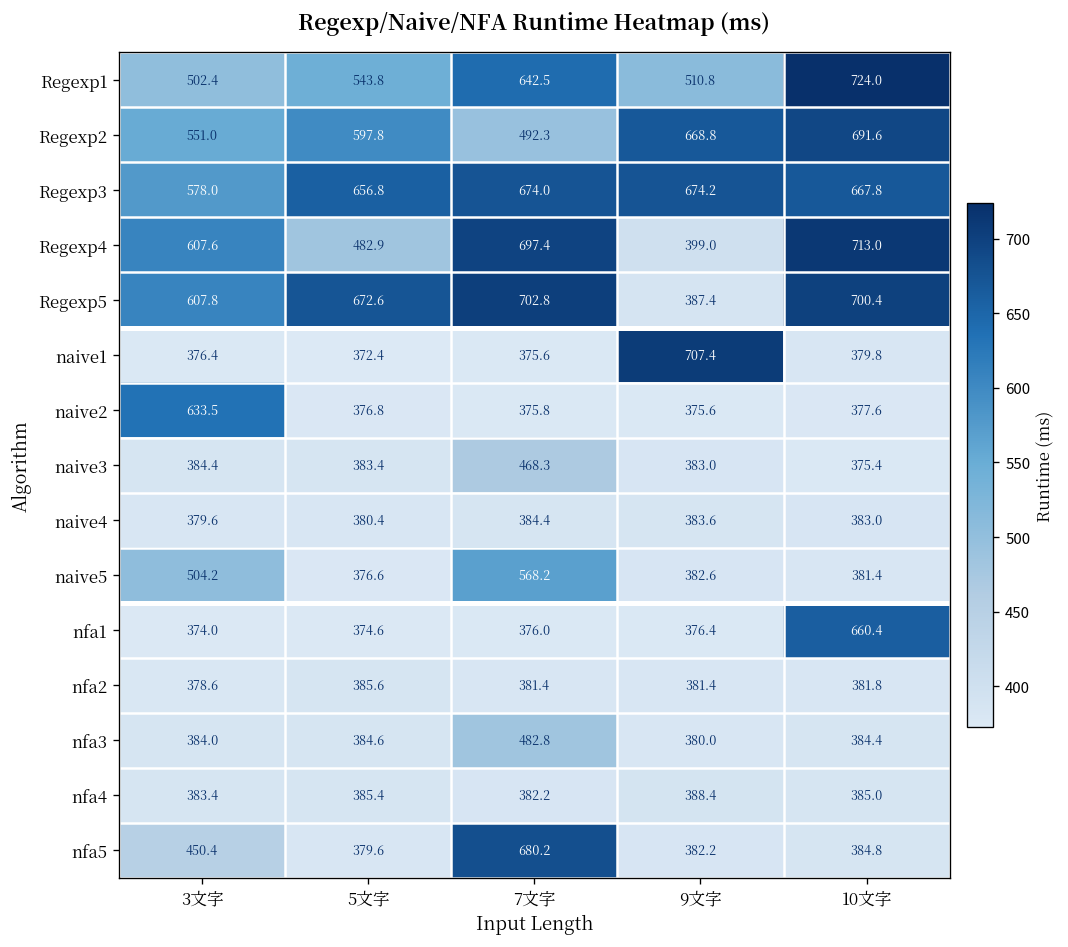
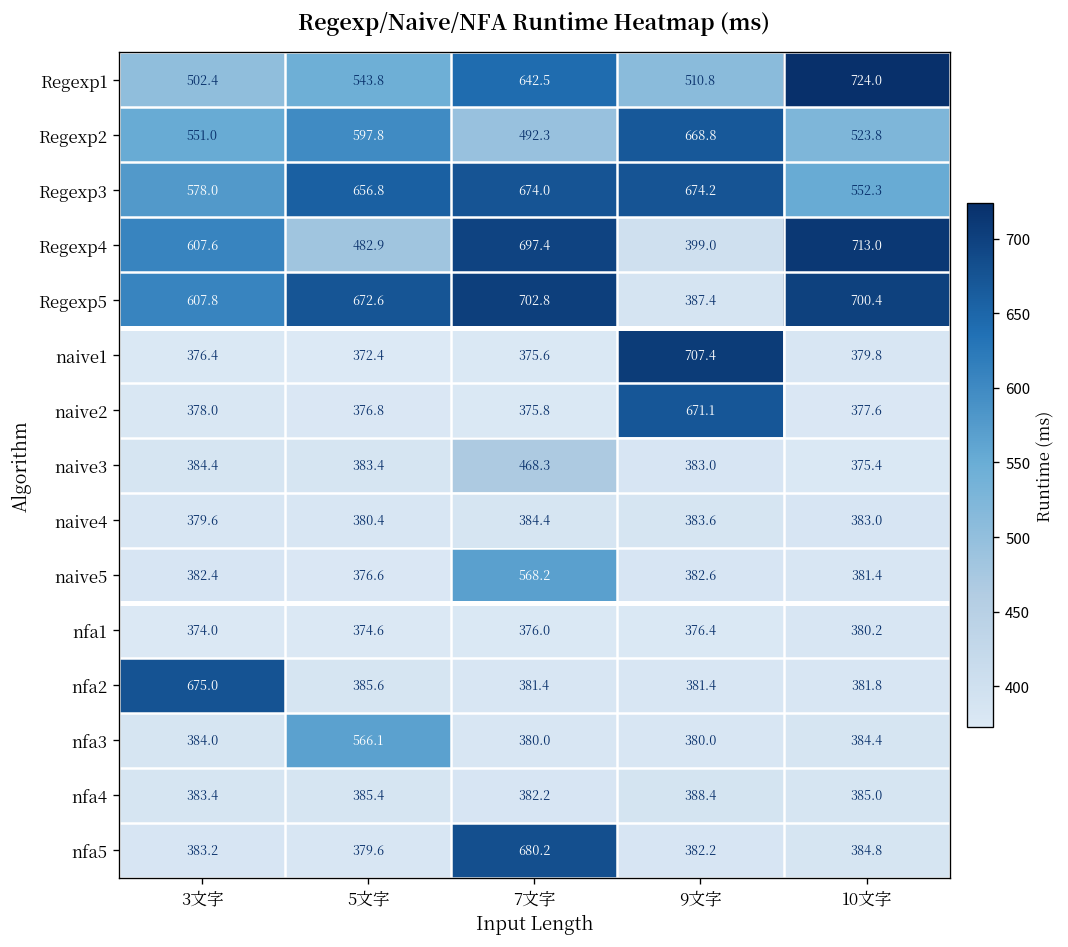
Regexp2, 10文字: 691.6 -> 523.8
Regexp3, 10文字: 667.8 -> 552.3
naive2, 3文字: 633.5 -> 378.0
naive2, 9文字: 375.6 -> 671.1
naive5, 3文字: 504.2 -> 382.4
nfa1, 10文字: 660.4 -> 380.2
nfa2, 3文字: 378.6 -> 675.0
nfa3, 5文字: 384.6 -> 566.1
nfa3, 7文字: 482.8 -> 380.0
nfa5, 3文字: 450.4 -> 383.2
